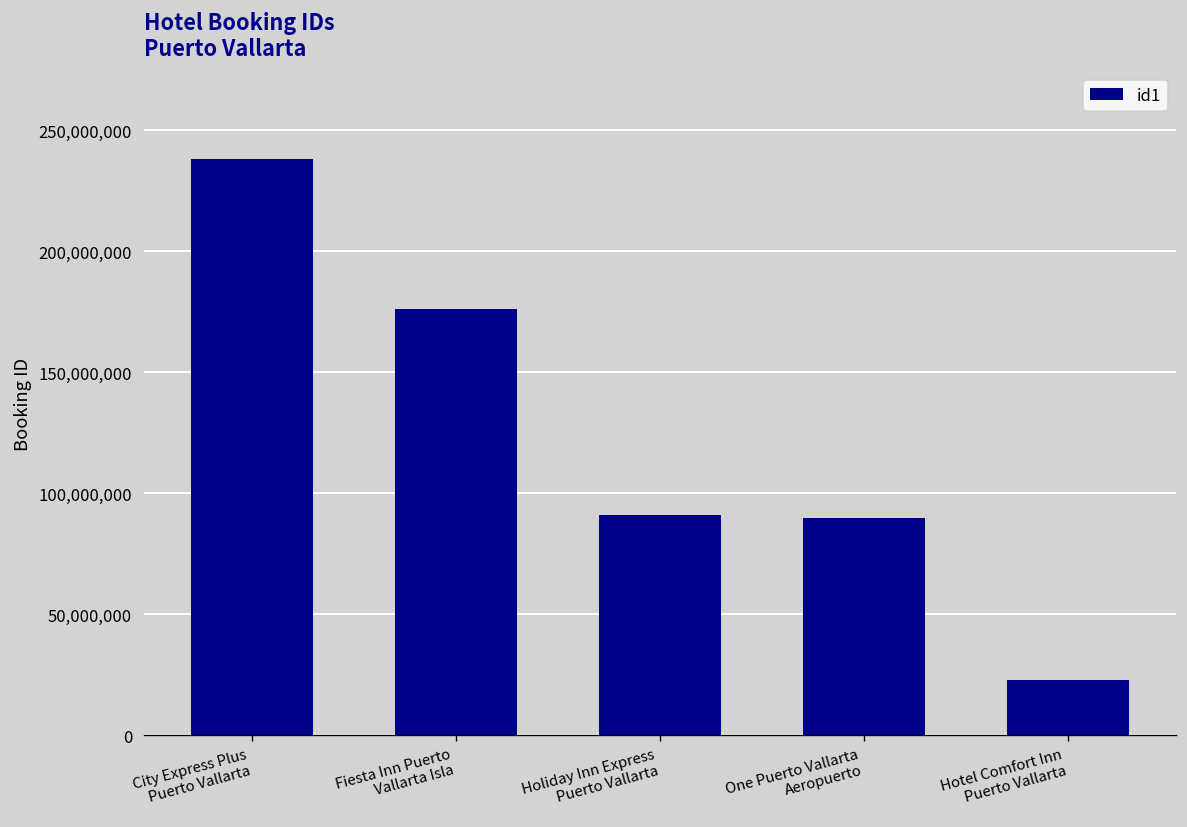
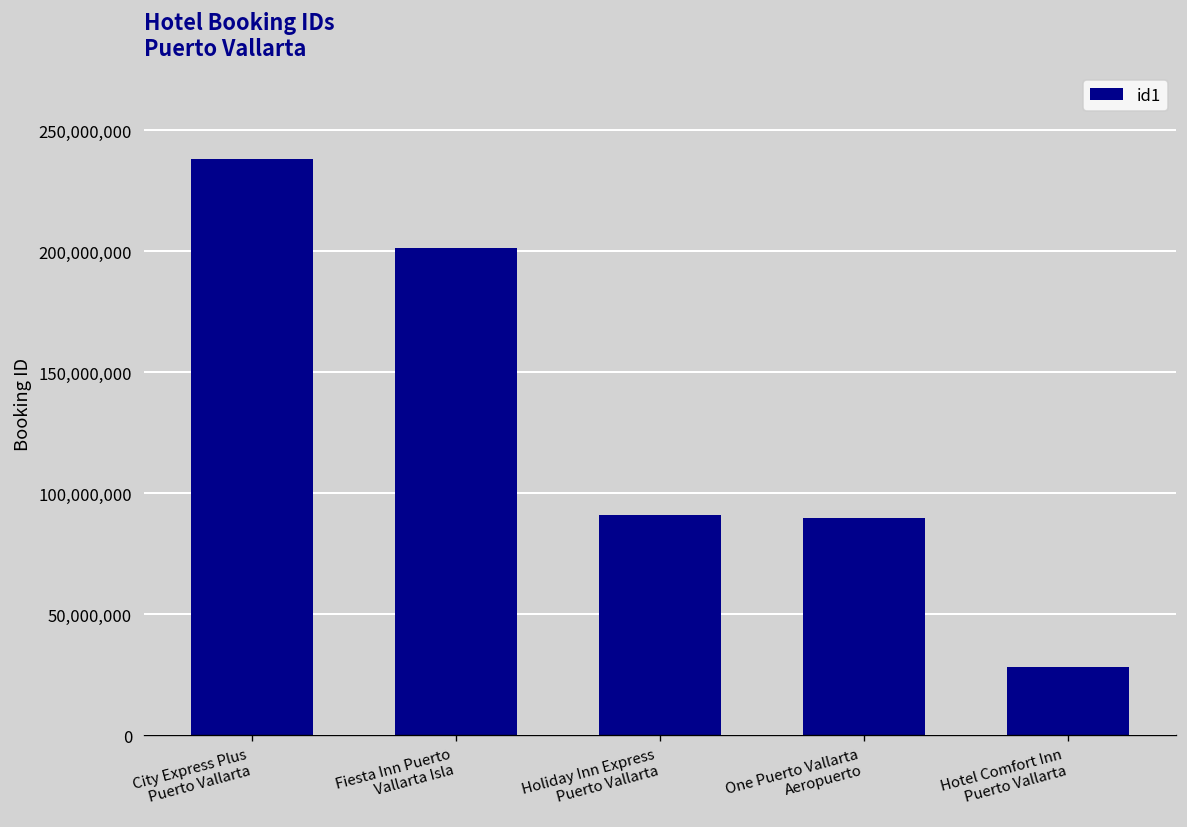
Fiesta Inn Puerto Vallarta Isla: 176,000,000 -> 202,000,000
Hotel Comfort Inn Puerto Vallarta: 23,000,000 -> 28,000,000
